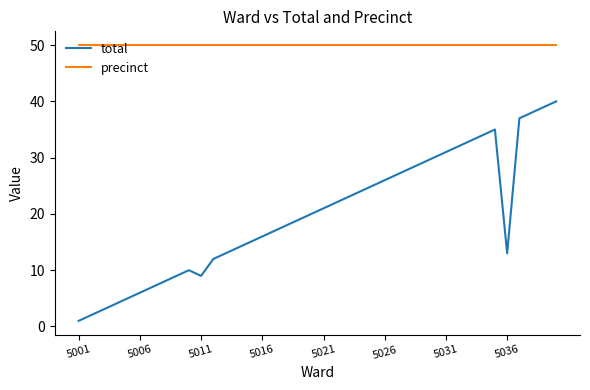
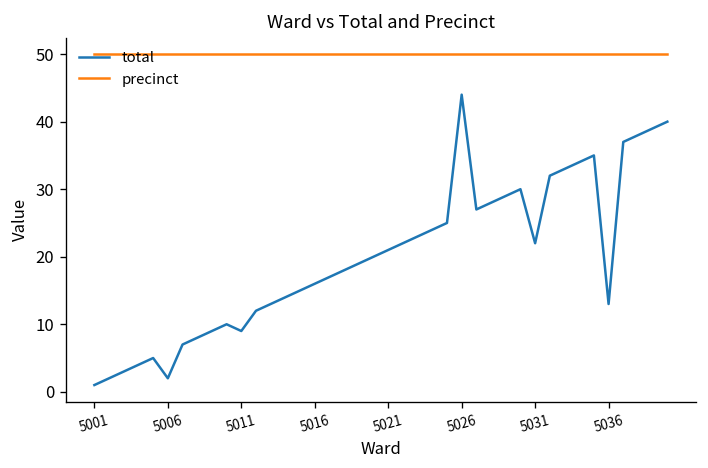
total, 5006: 6 -> 2
total, 5026: 26 -> 44
total, 5031: 31 -> 22
